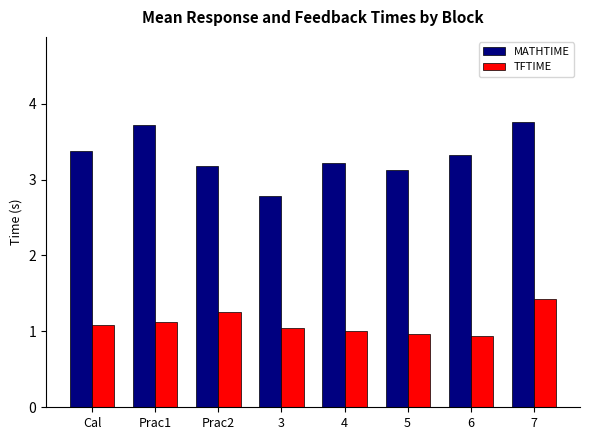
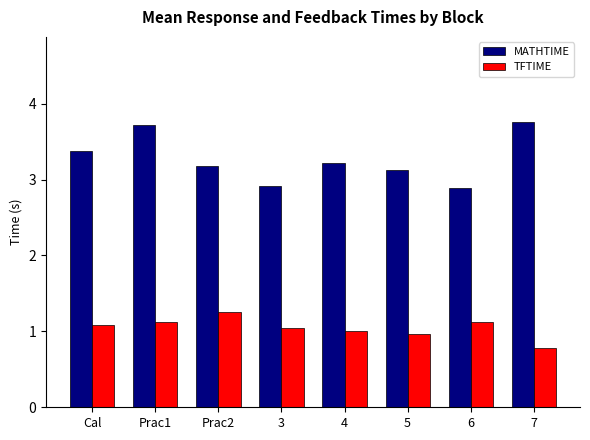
MATHTIME, 3: 2.8 -> 2.9
MATHTIME, 6: 3.3 -> 2.9
TFTIME, 6: 0.9 -> 1.1
TFTIME, 7: 1.4 -> 0.8
